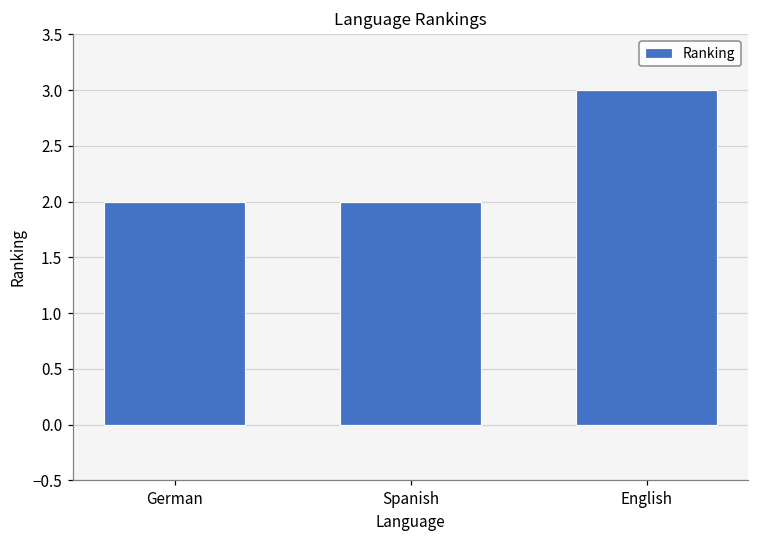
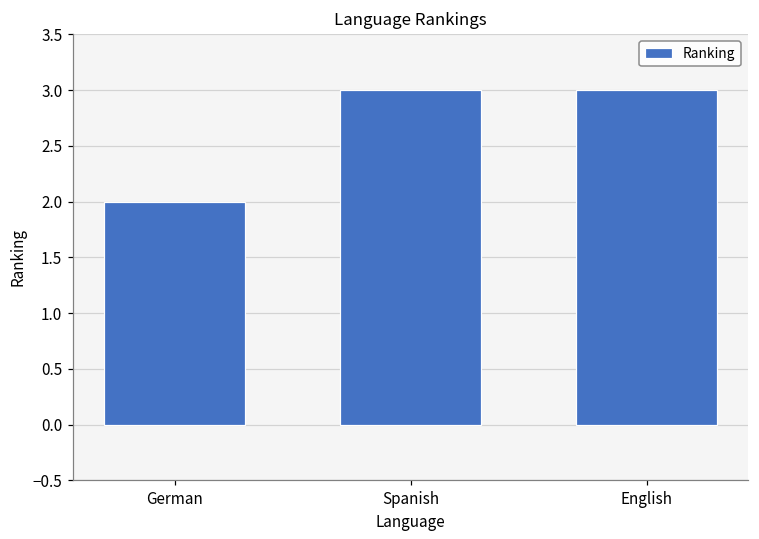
Spanish: 2 -> 3
